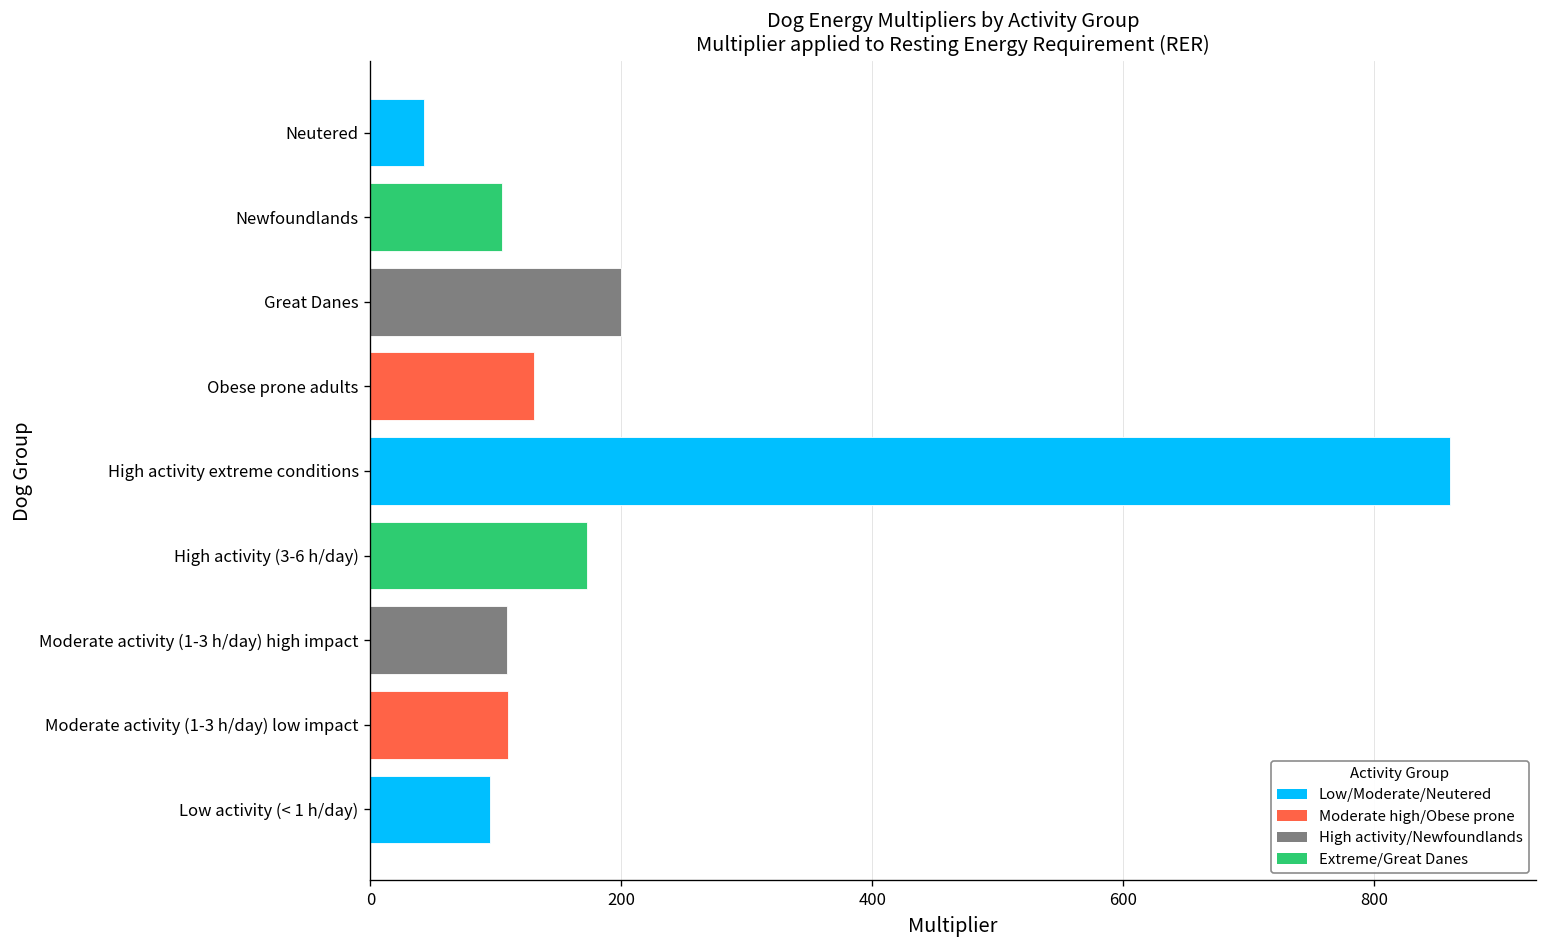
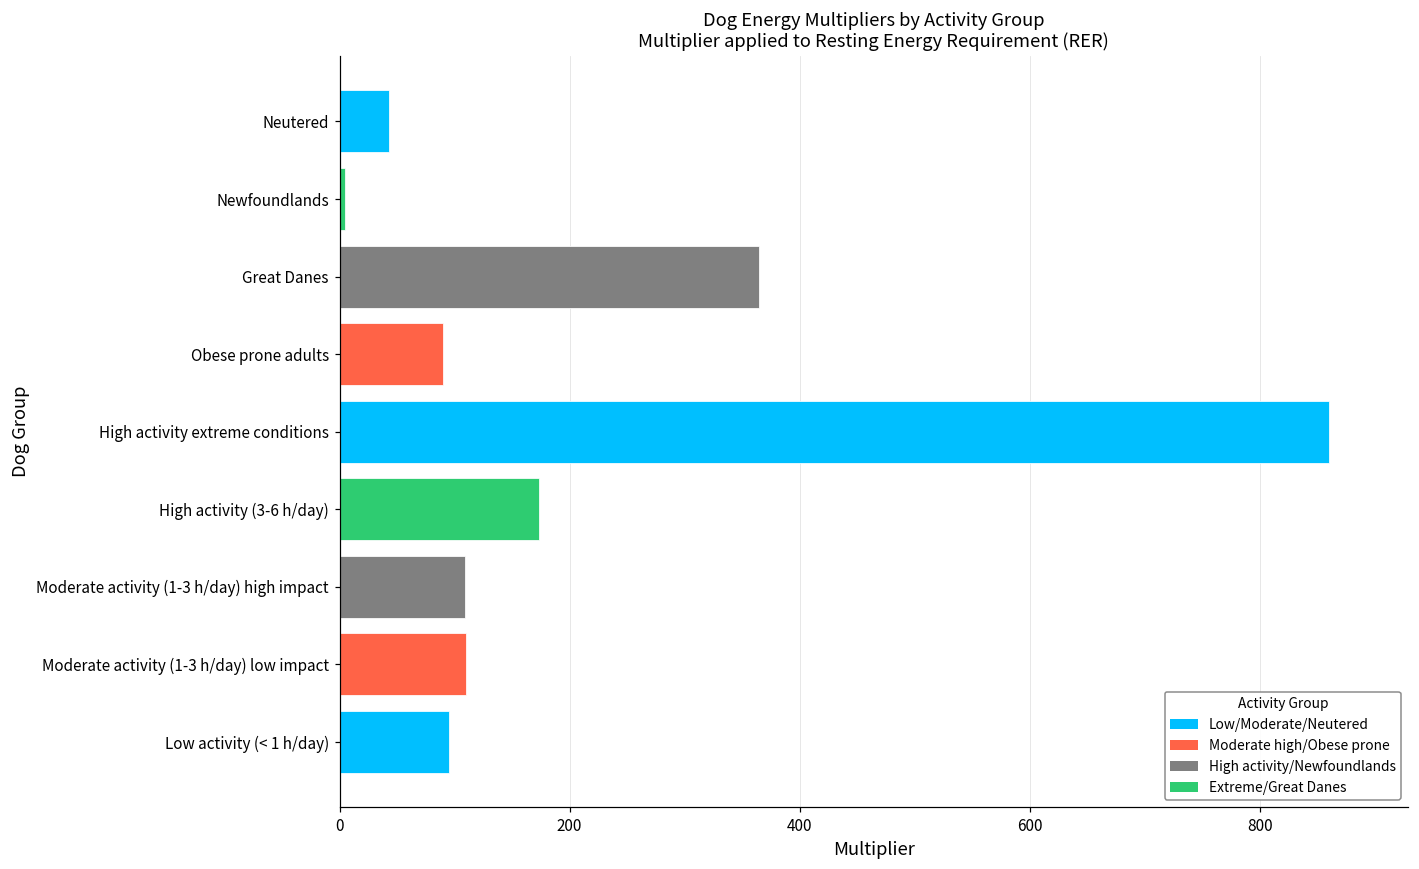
Newfoundlands: 105 -> 5
Great Danes: 200 -> 365
Obese prone adults: 130 -> 90
